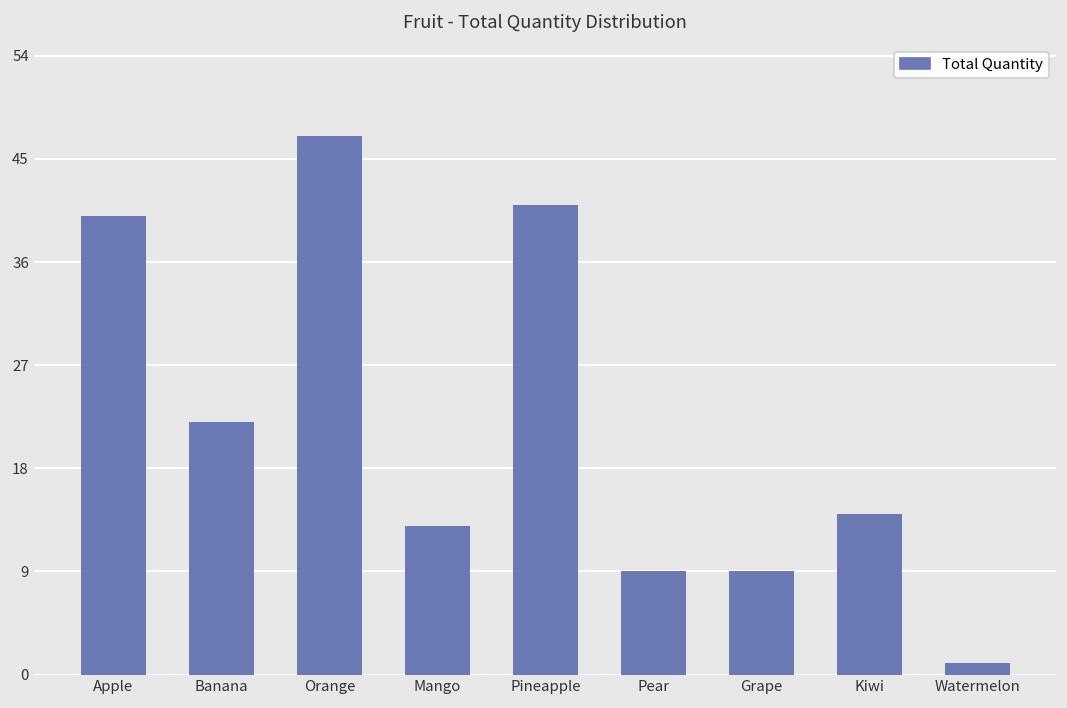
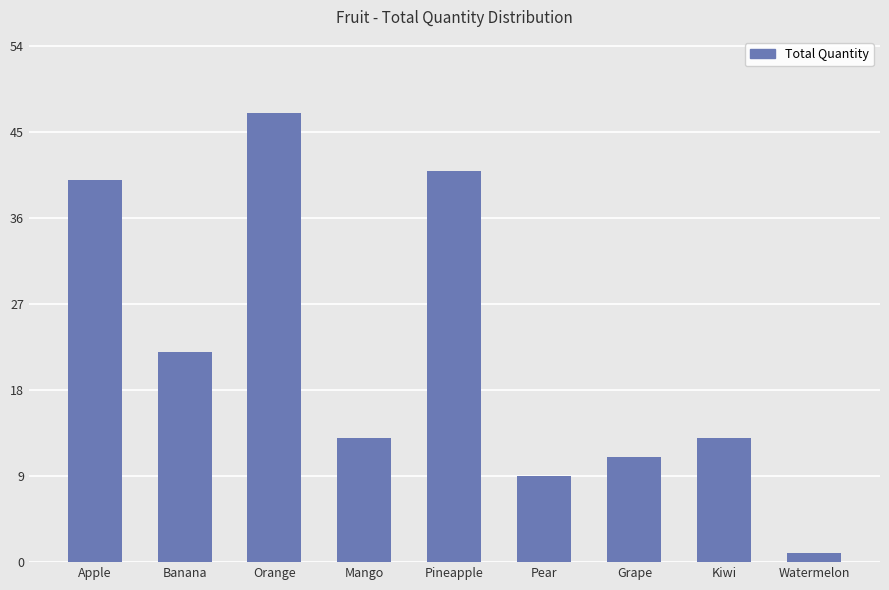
Grape: 9 -> 11
Kiwi: 14 -> 13
